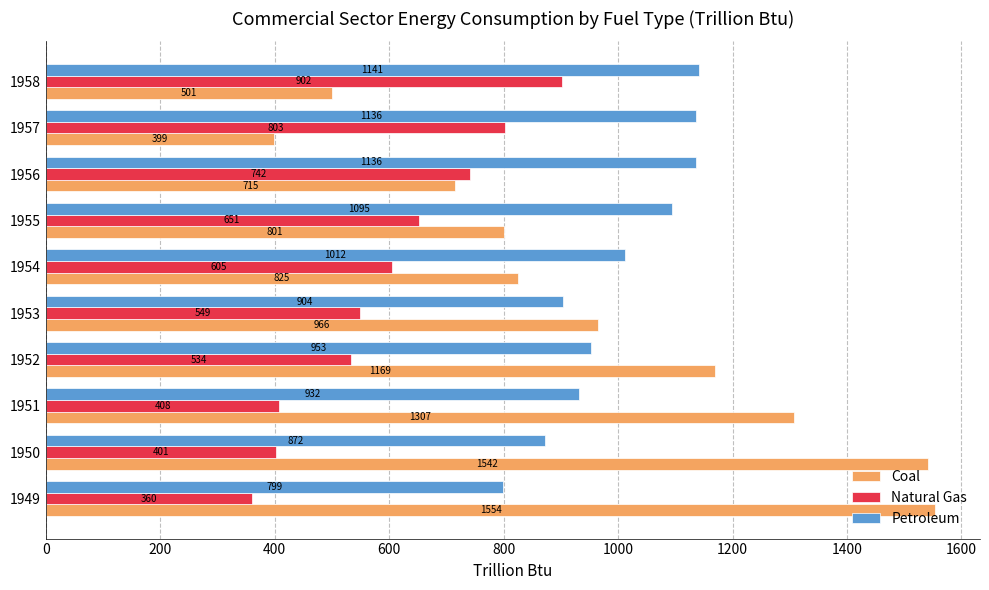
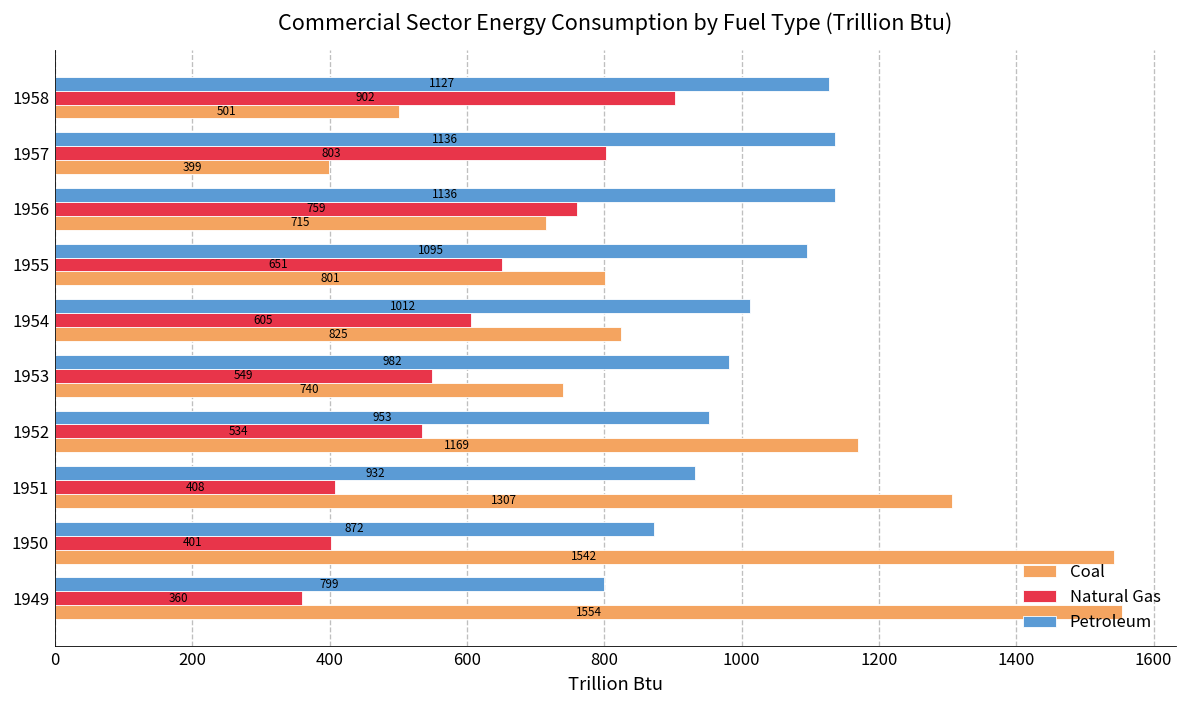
Petroleum, 1958: 1141 -> 1127
Natural Gas, 1956: 742 -> 759
Petroleum, 1953: 904 -> 982
Coal, 1953: 966 -> 740
